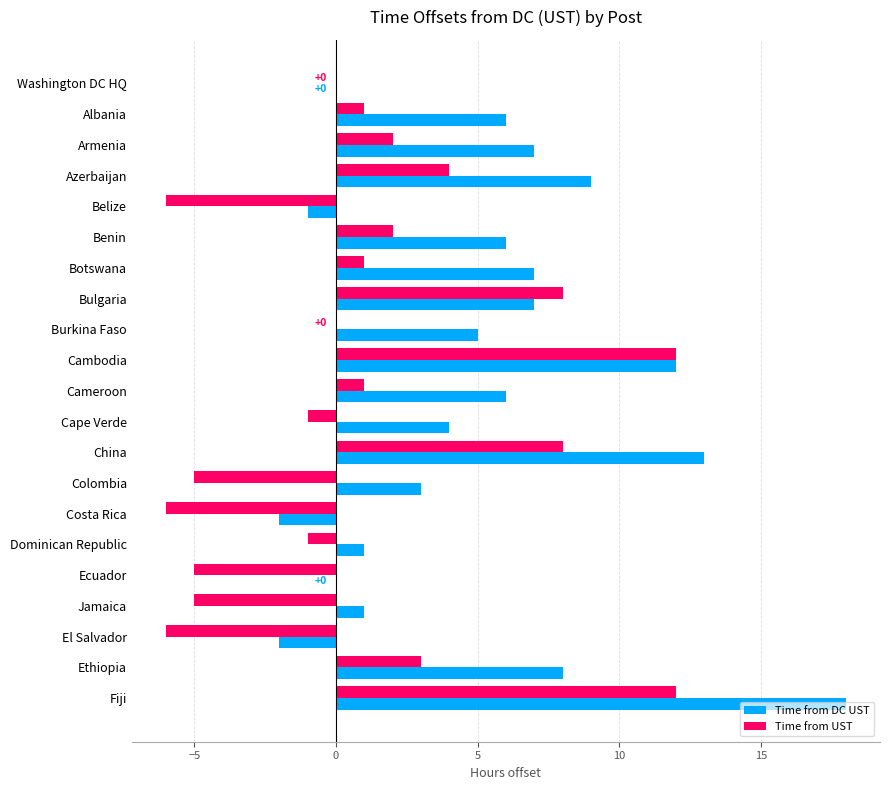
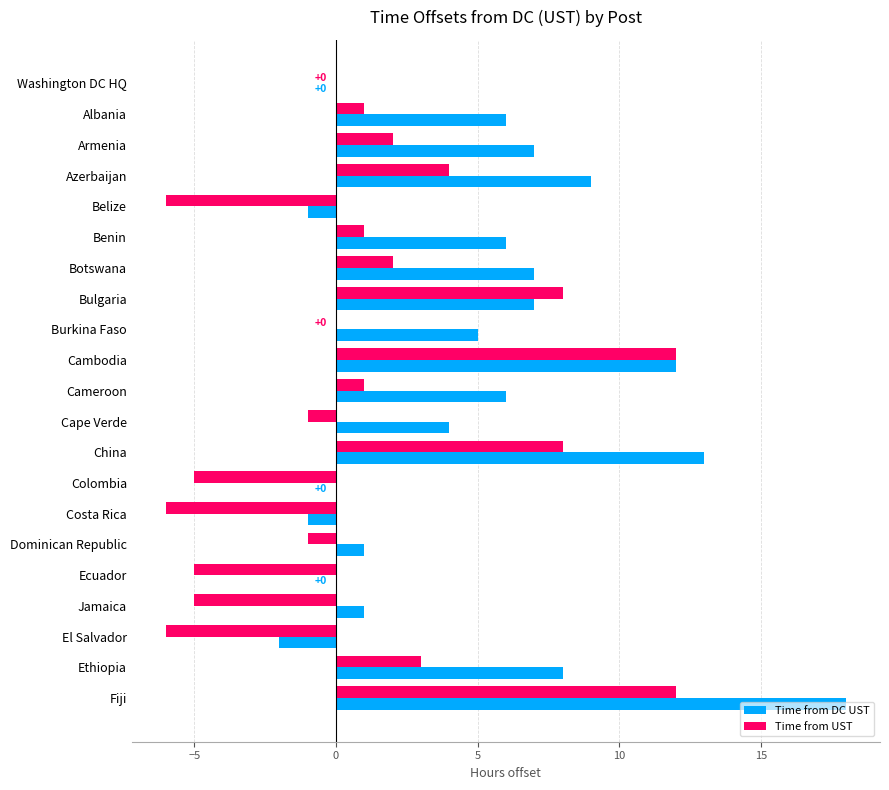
Time from UST, Benin: 2 -> 1
Time from UST, Botswana: 1 -> 2
Time from DC UST, Colombia: 3 -> 0
Time from DC UST, Costa Rica: -2 -> -1
